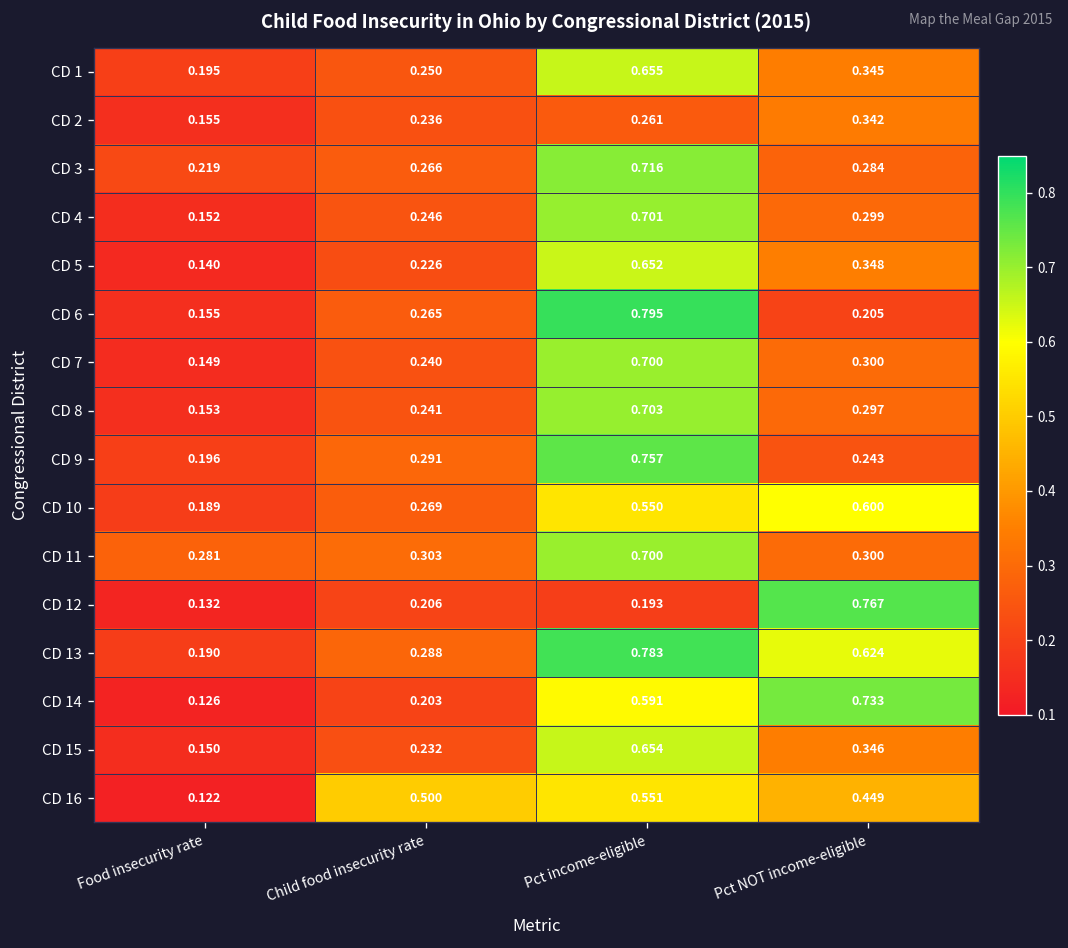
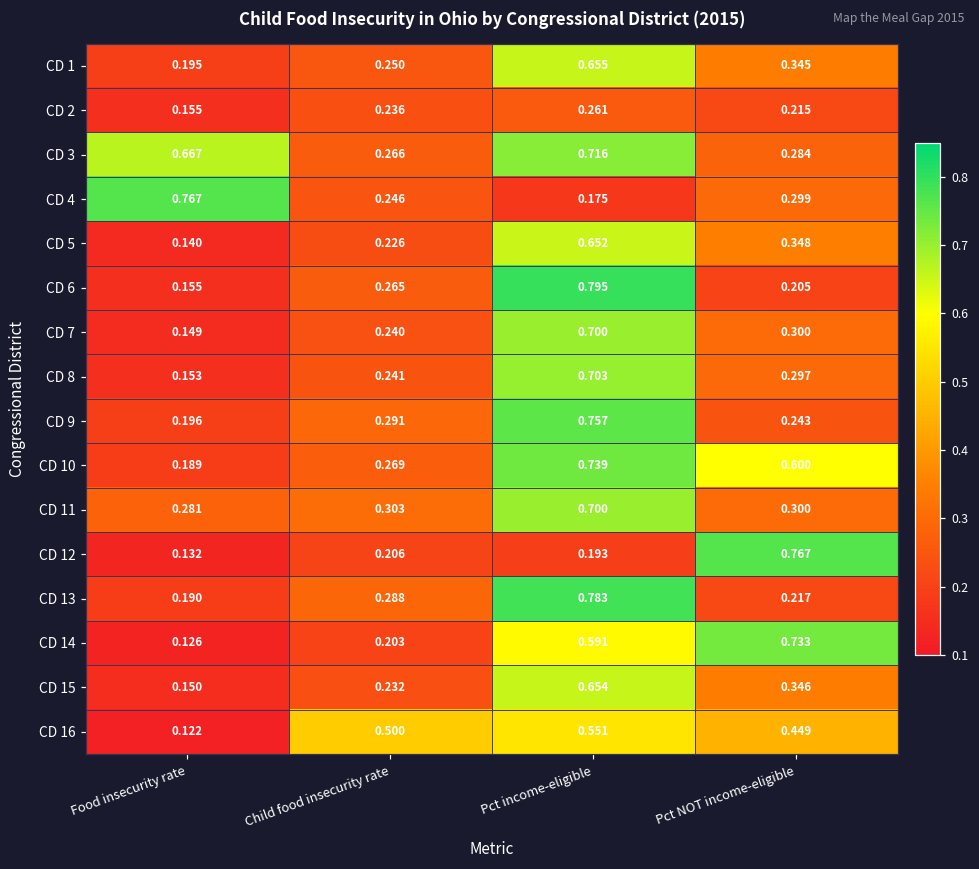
CD 2, Pct NOT income-eligible: 0.342 -> 0.215
CD 3, Food insecurity rate: 0.219 -> 0.667
CD 4, Food insecurity rate: 0.152 -> 0.767
CD 4, Pct income-eligible: 0.701 -> 0.175
CD 10, Pct income-eligible: 0.550 -> 0.739
CD 13, Pct NOT income-eligible: 0.624 -> 0.217
